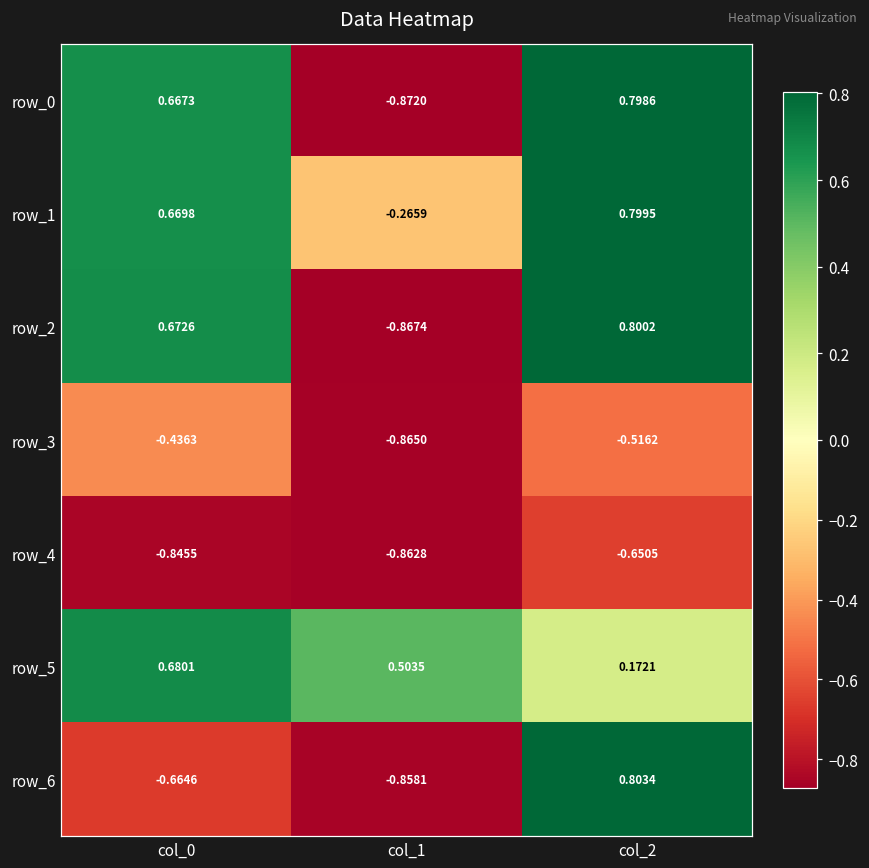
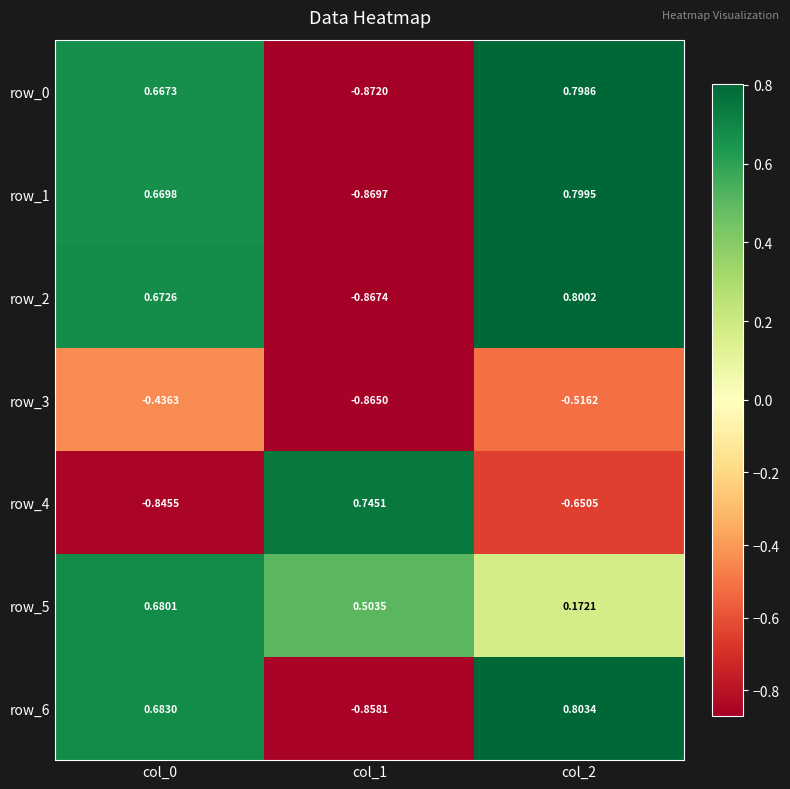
row_1, col_1: -0.2659 -> -0.8697
row_4, col_1: -0.8628 -> 0.7451
row_6, col_0: -0.6646 -> 0.6830
